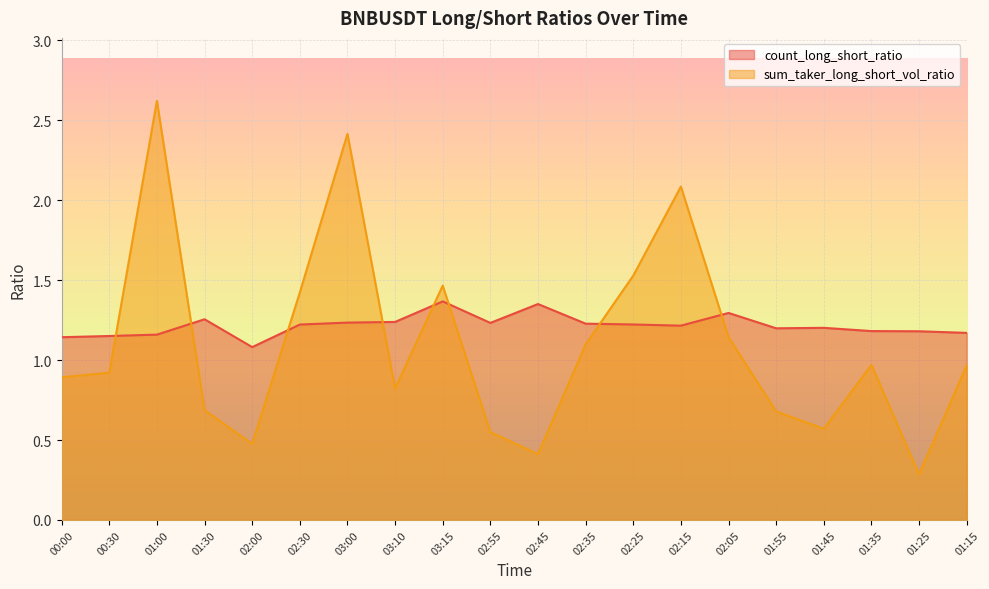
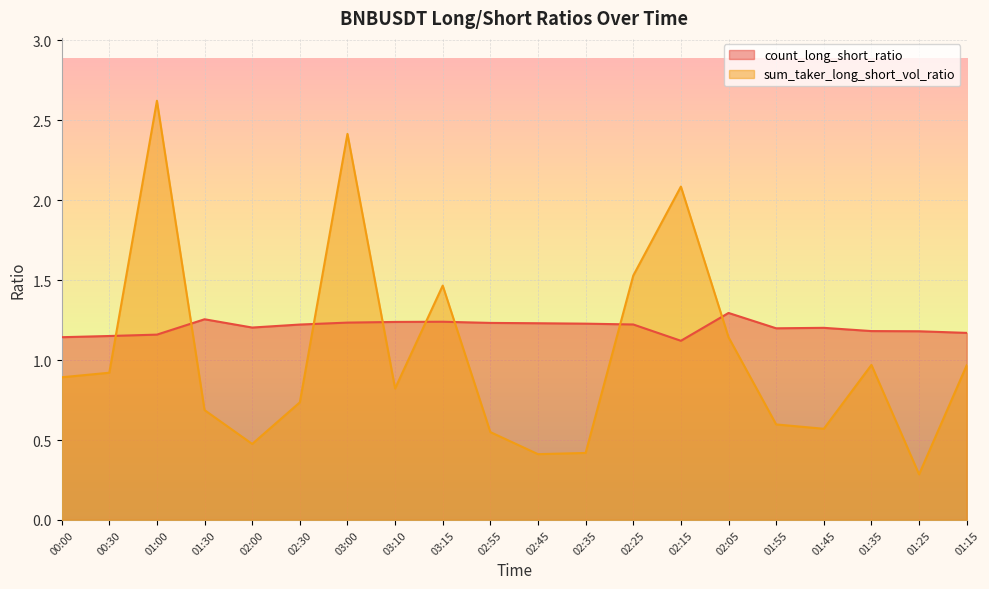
count_long_short_ratio, 02:00: 1.08 -> 1.20
sum_taker_long_short_vol_ratio, 02:30: 1.42 -> 0.74
count_long_short_ratio, 03:15: 1.37 -> 1.24
count_long_short_ratio, 02:45: 1.35 -> 1.23
sum_taker_long_short_vol_ratio, 02:35: 1.10 -> 0.42
count_long_short_ratio, 02:15: 1.22 -> 1.12
sum_taker_long_short_vol_ratio, 01:55: 0.68 -> 0.60
